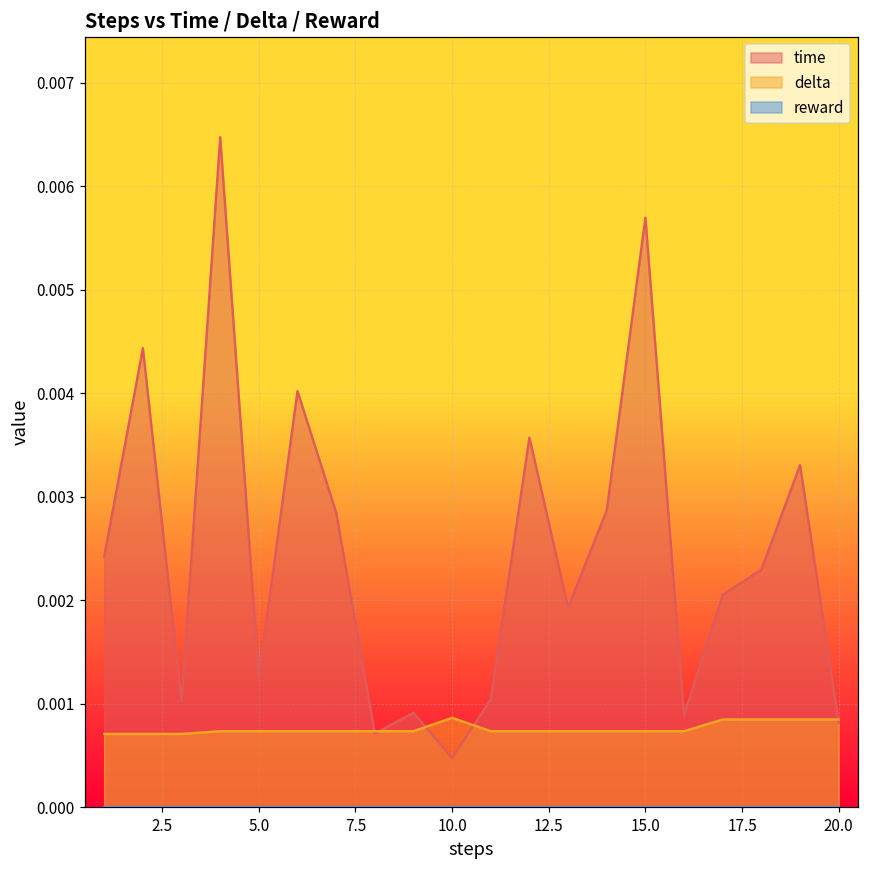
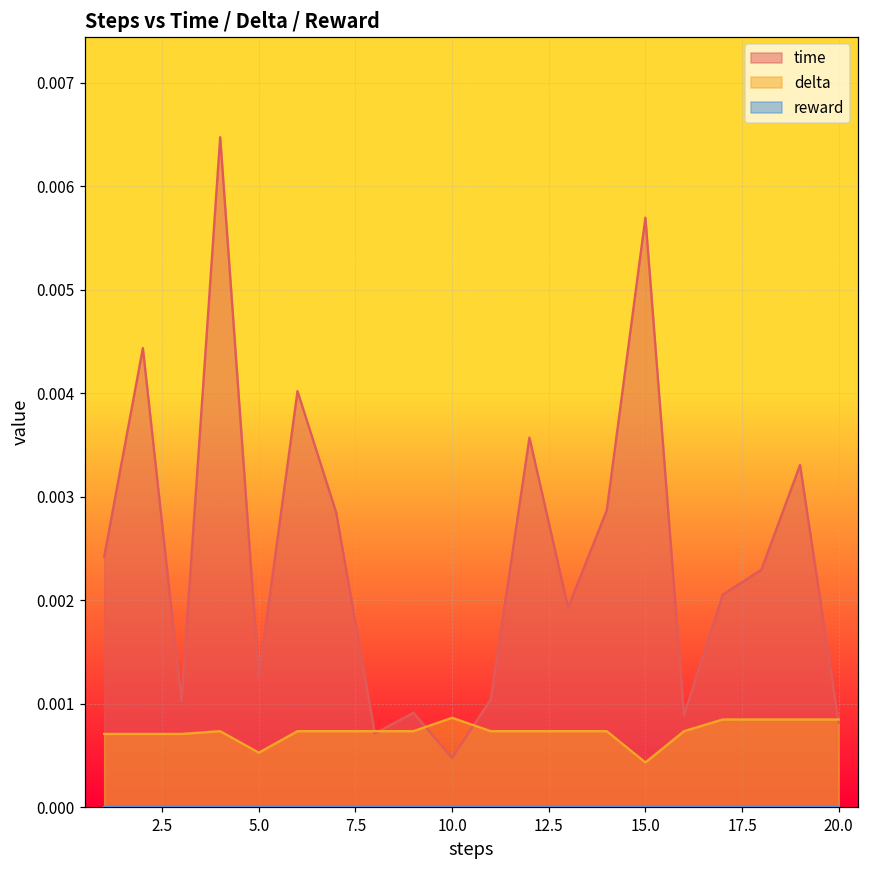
delta, 5.0: 0.0007 -> 0.0005
delta, 15.0: 0.0007 -> 0.0004
